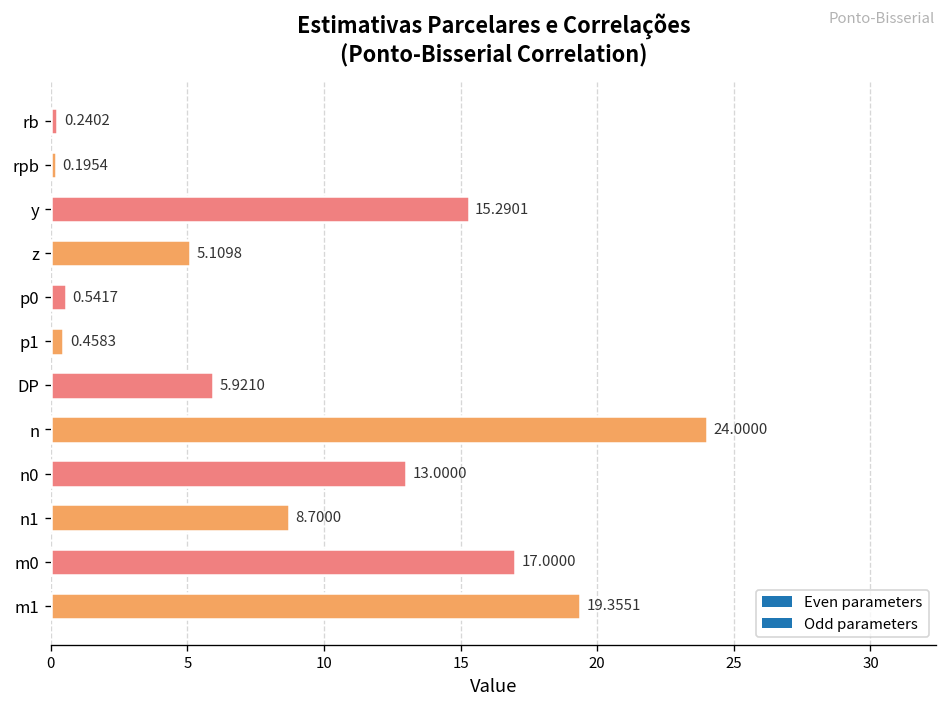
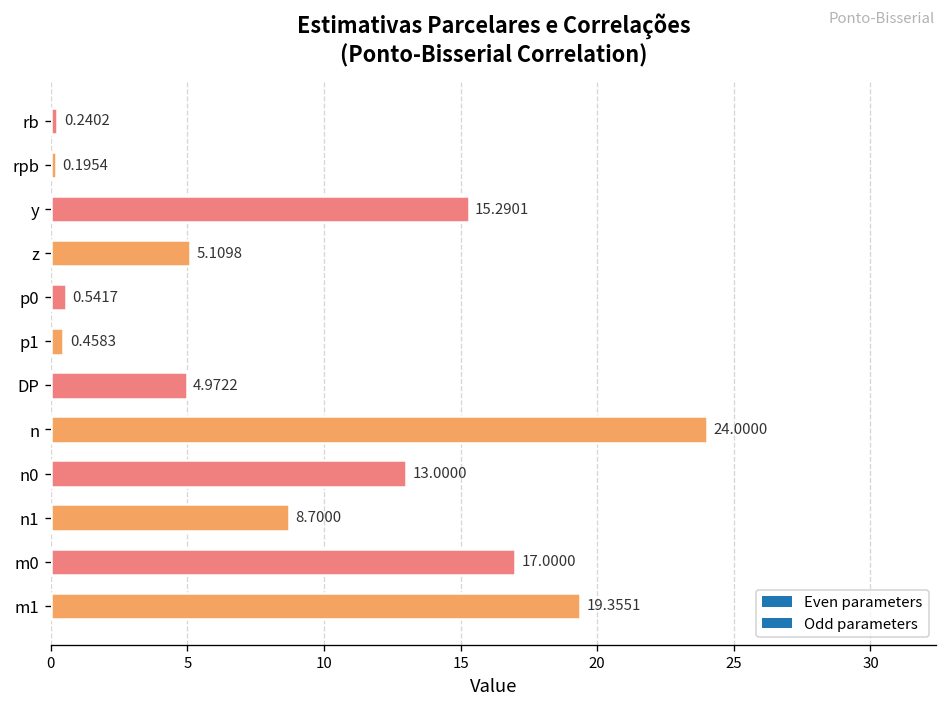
DP: 5.9210 -> 4.9722
